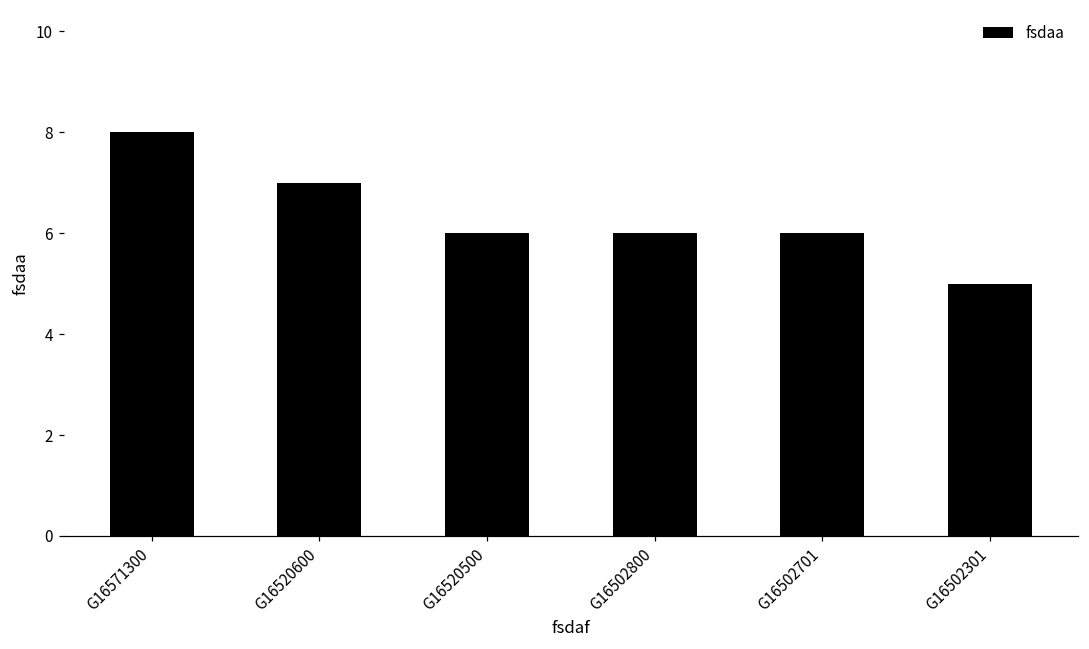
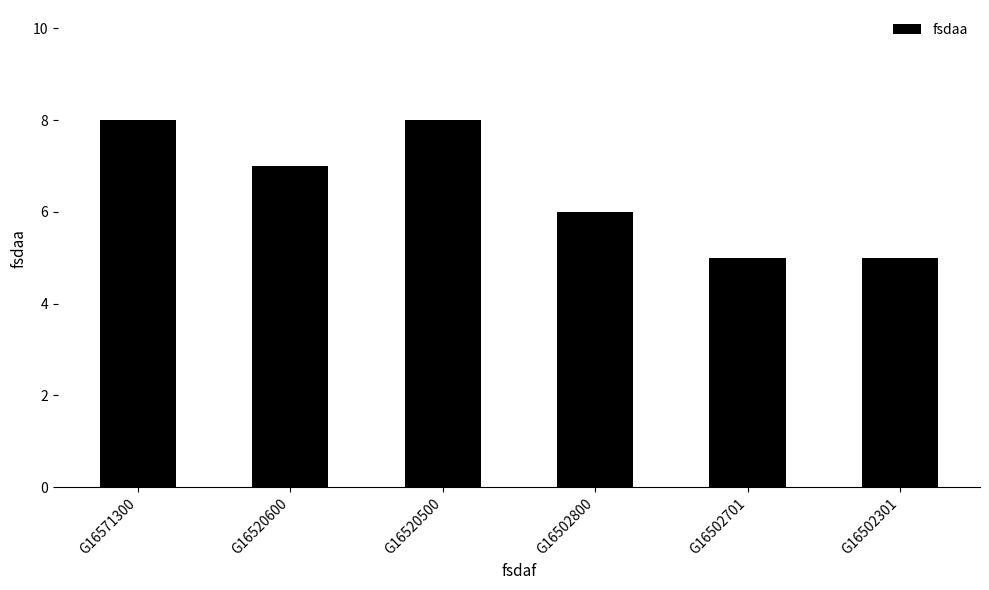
G16520500: 6 -> 8
G16502701: 6 -> 5
